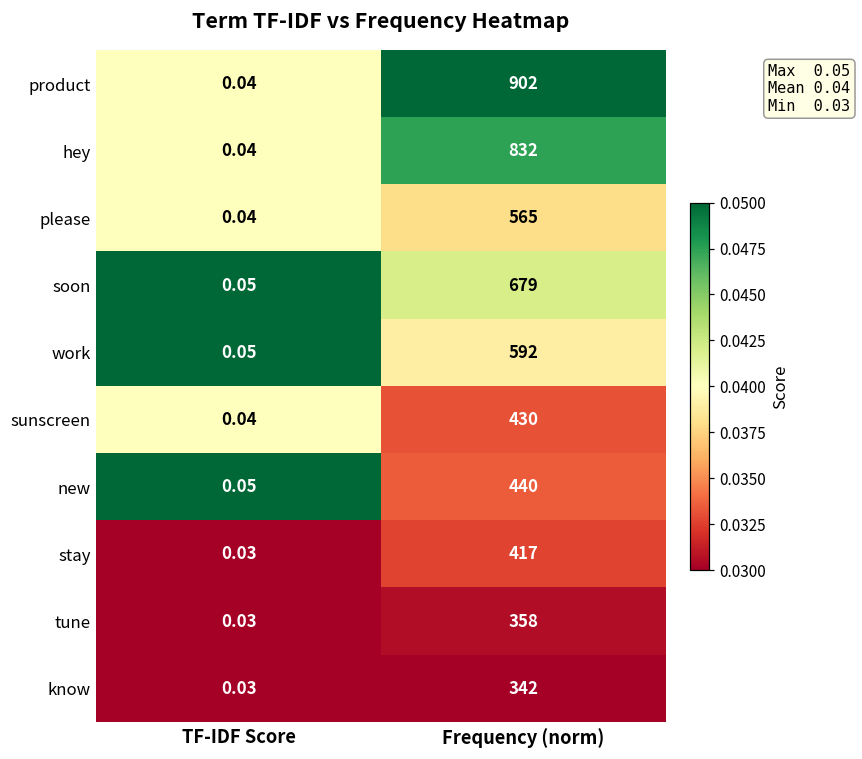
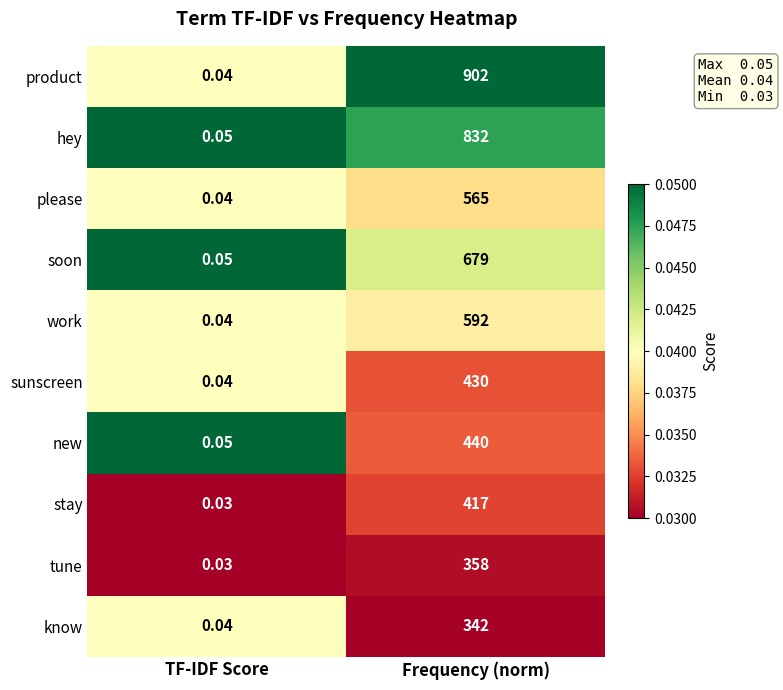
hey, TF-IDF Score: 0.04 -> 0.05
work, TF-IDF Score: 0.05 -> 0.04
know, TF-IDF Score: 0.03 -> 0.04
